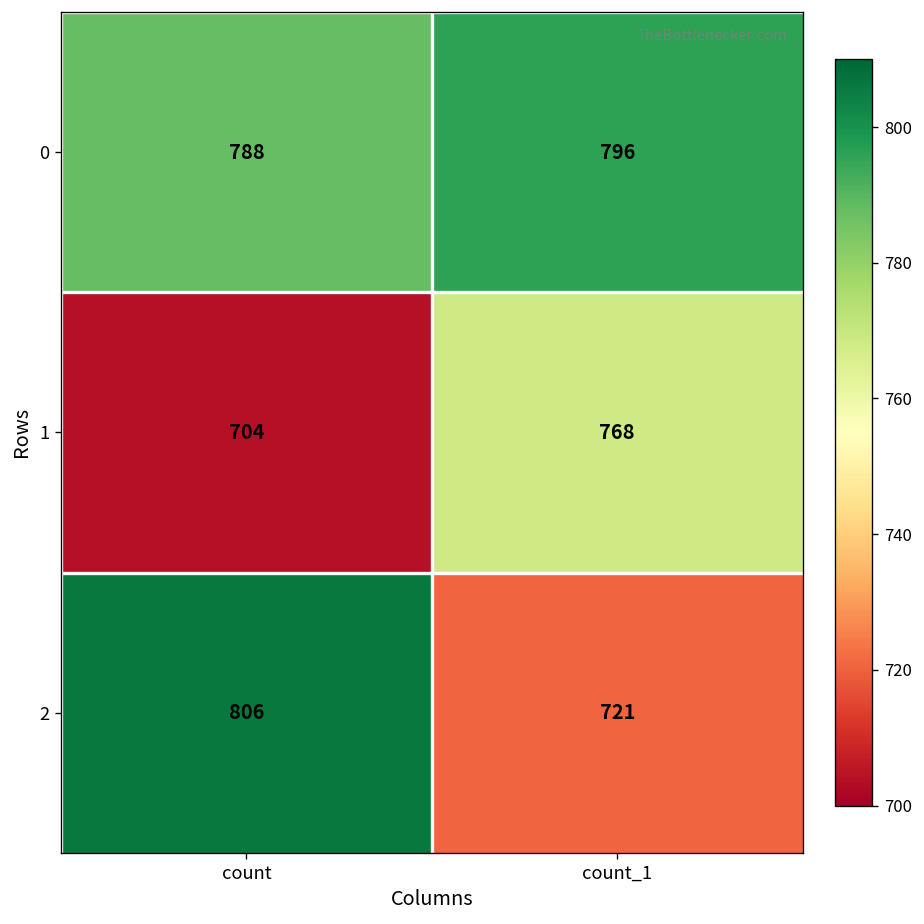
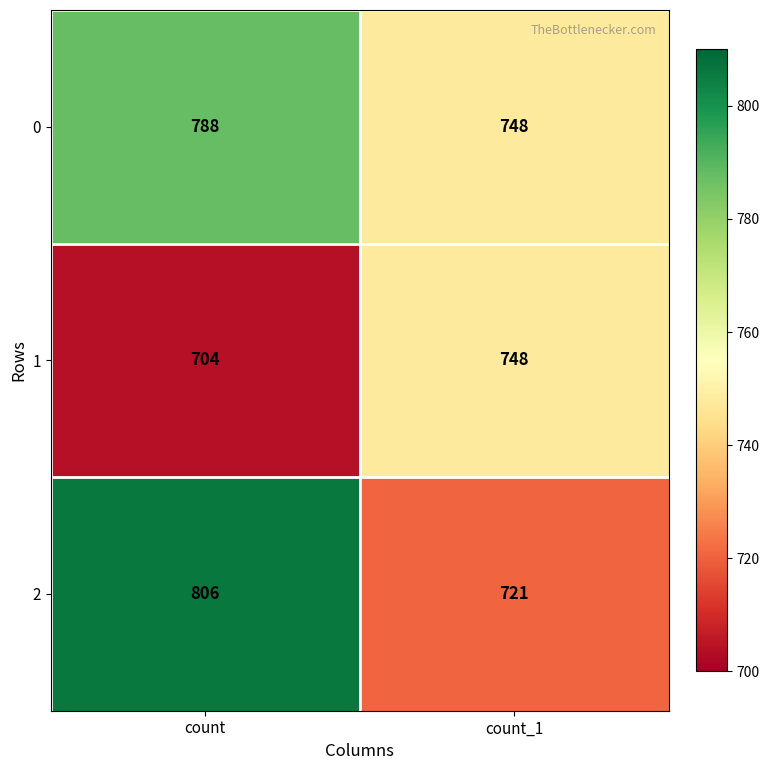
0, count_1: 796 -> 748
1, count_1: 768 -> 748
